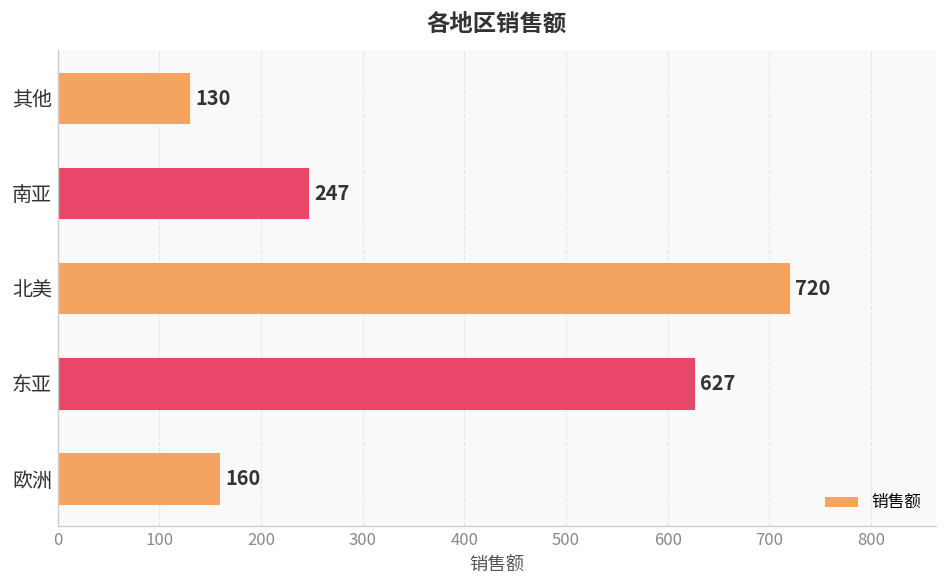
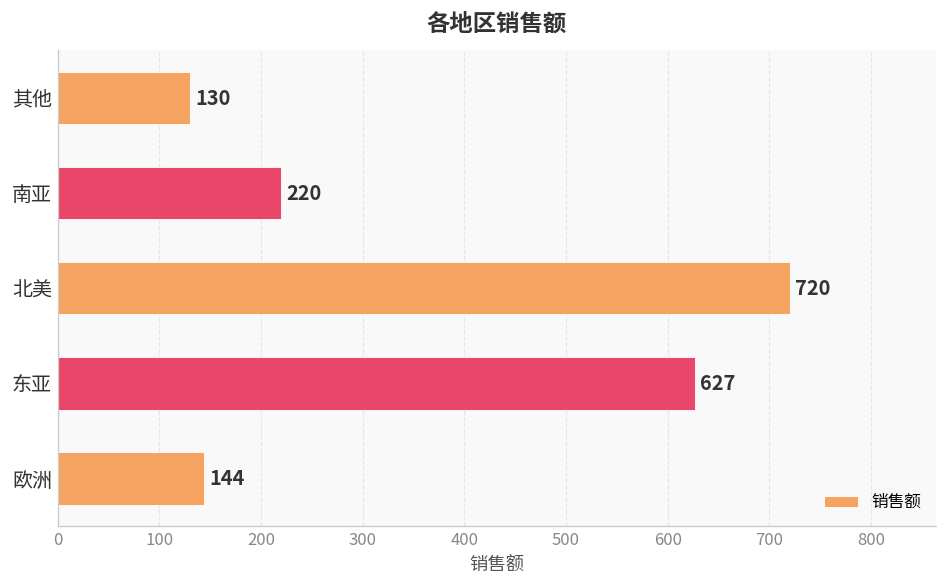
南亚: 247 -> 220
欧洲: 160 -> 144
